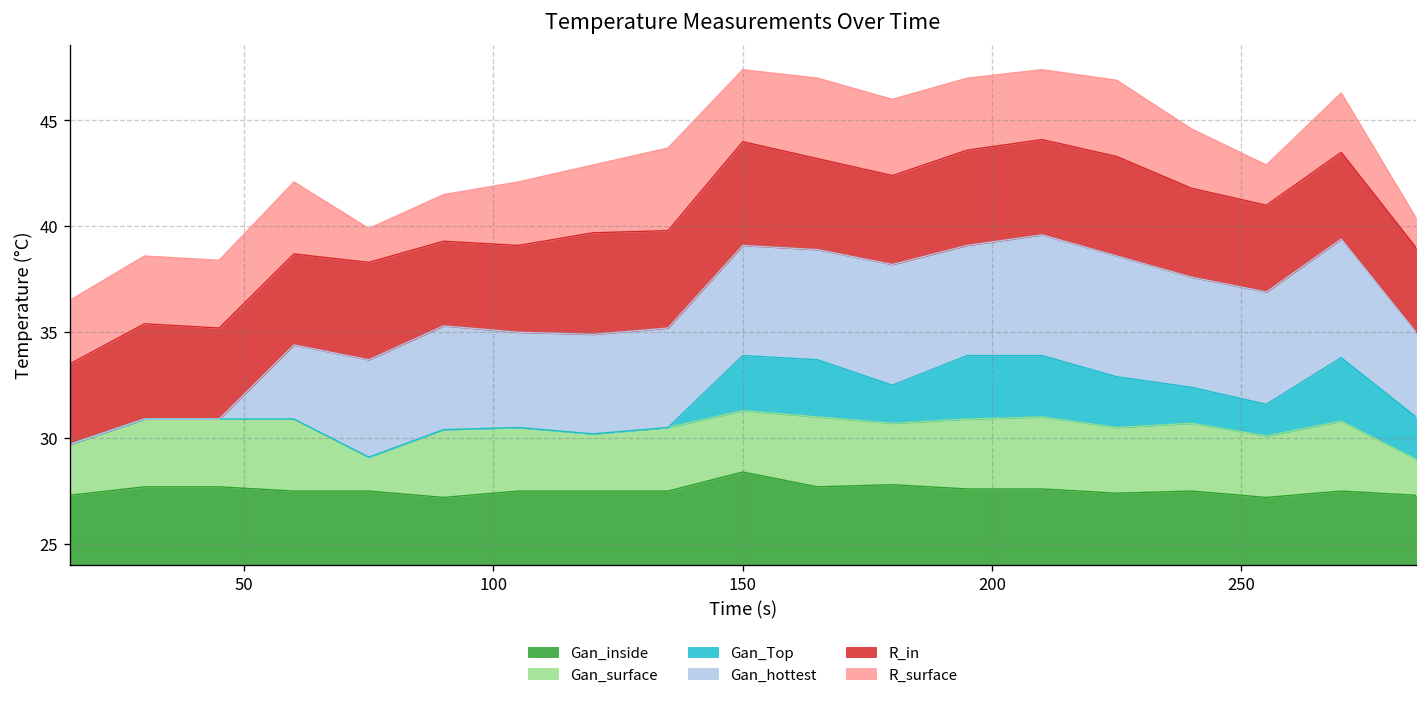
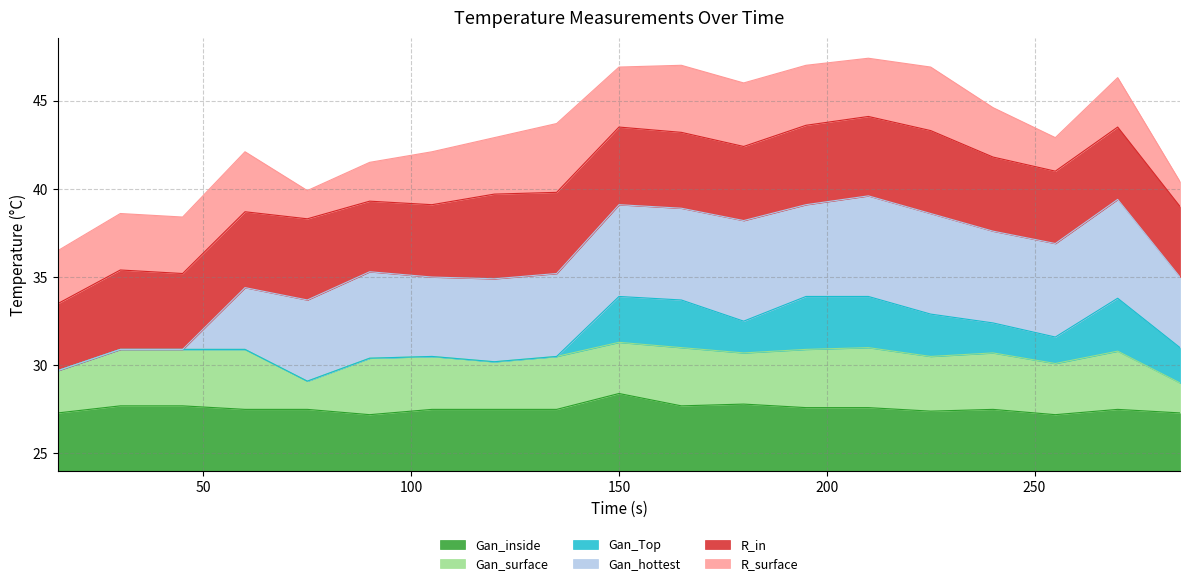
R_in, 150: 4.9 -> 4.4
